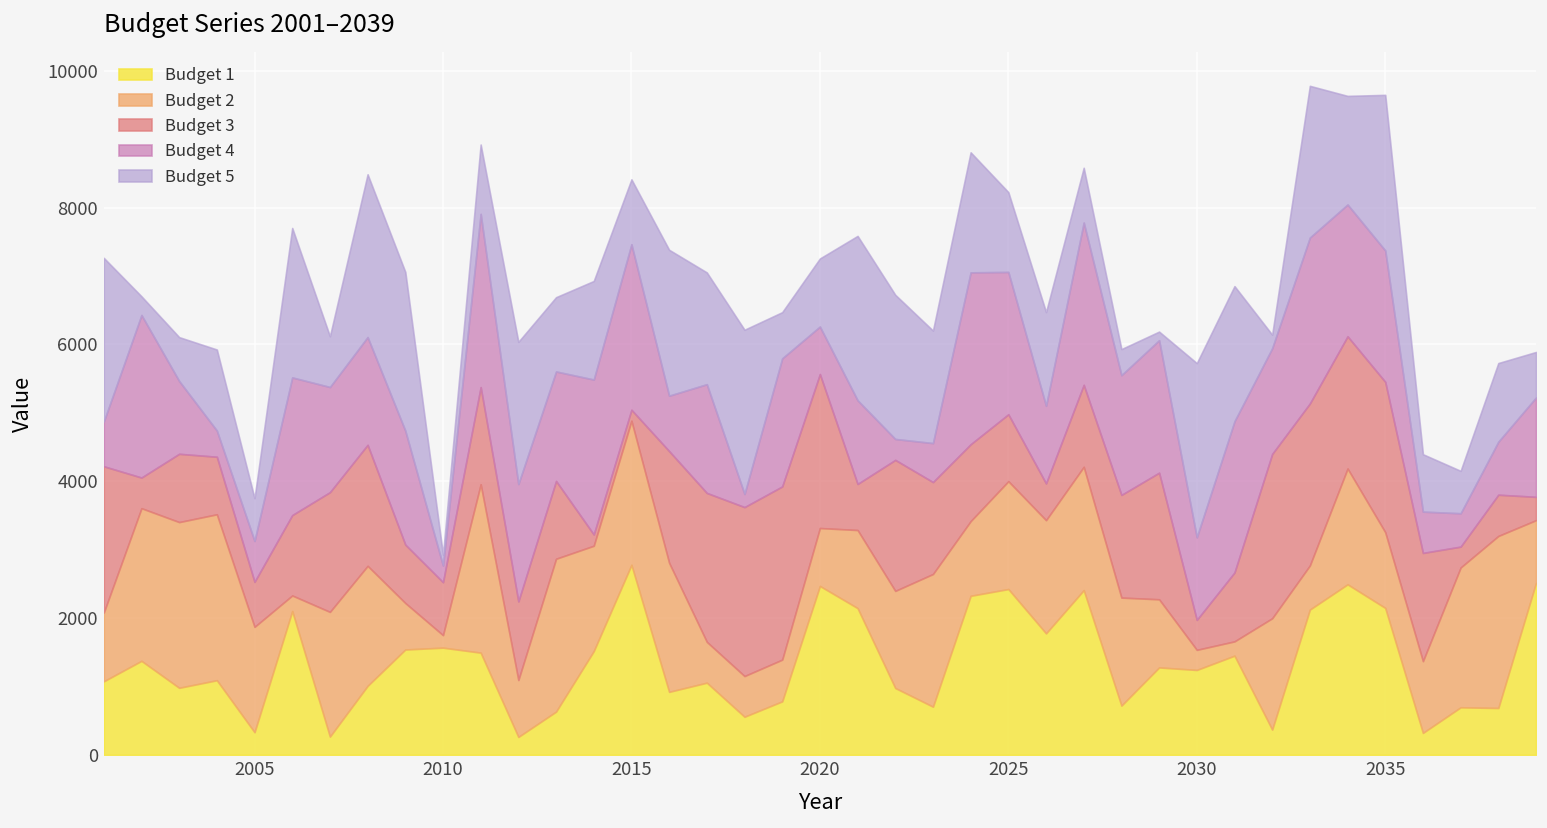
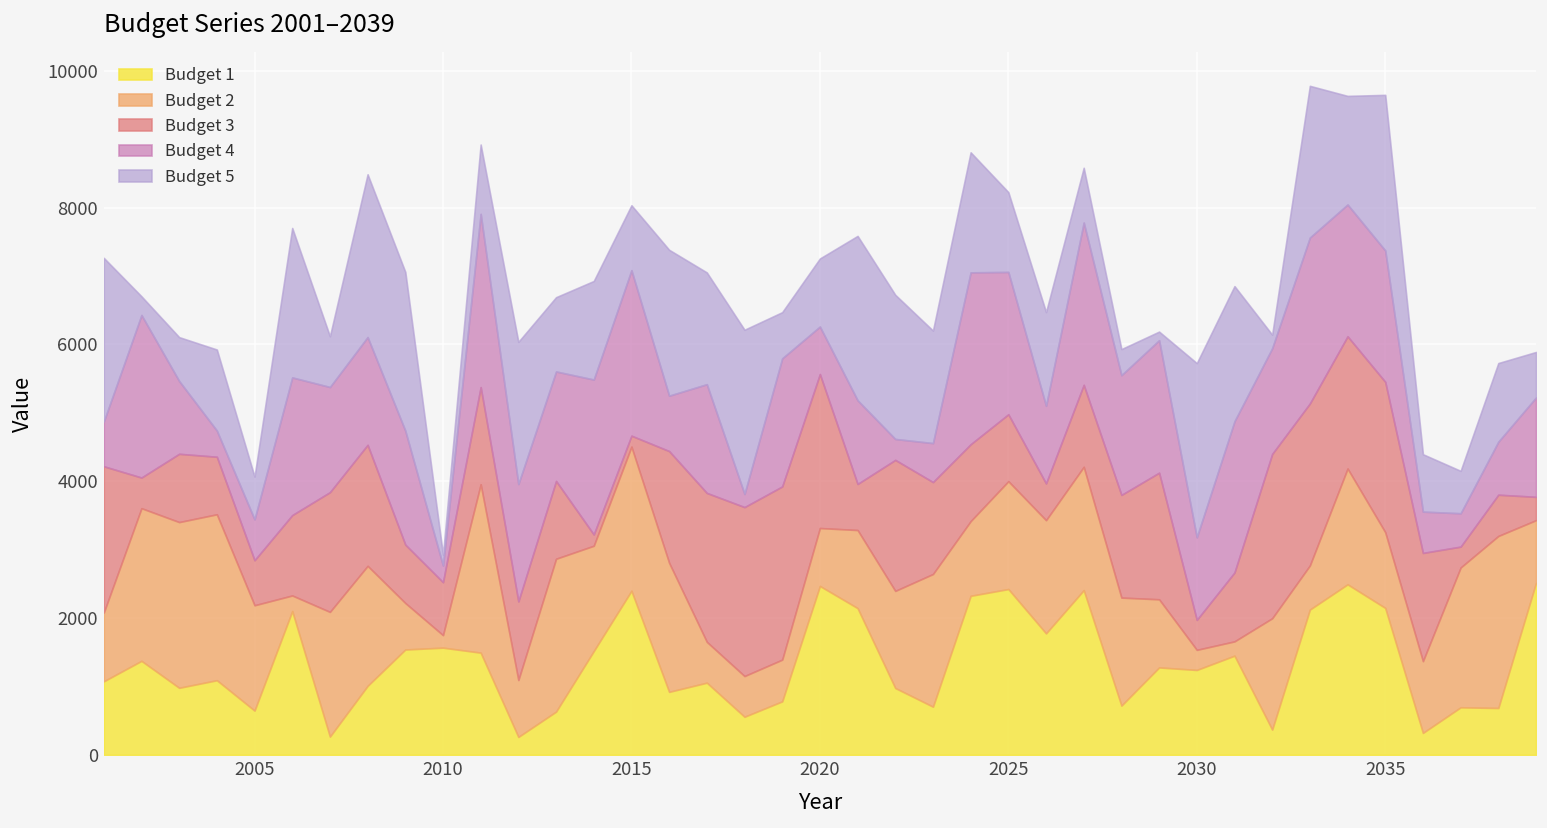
Budget 1, 2005: 300 -> 600
Budget 1, 2015: 2800 -> 2400
